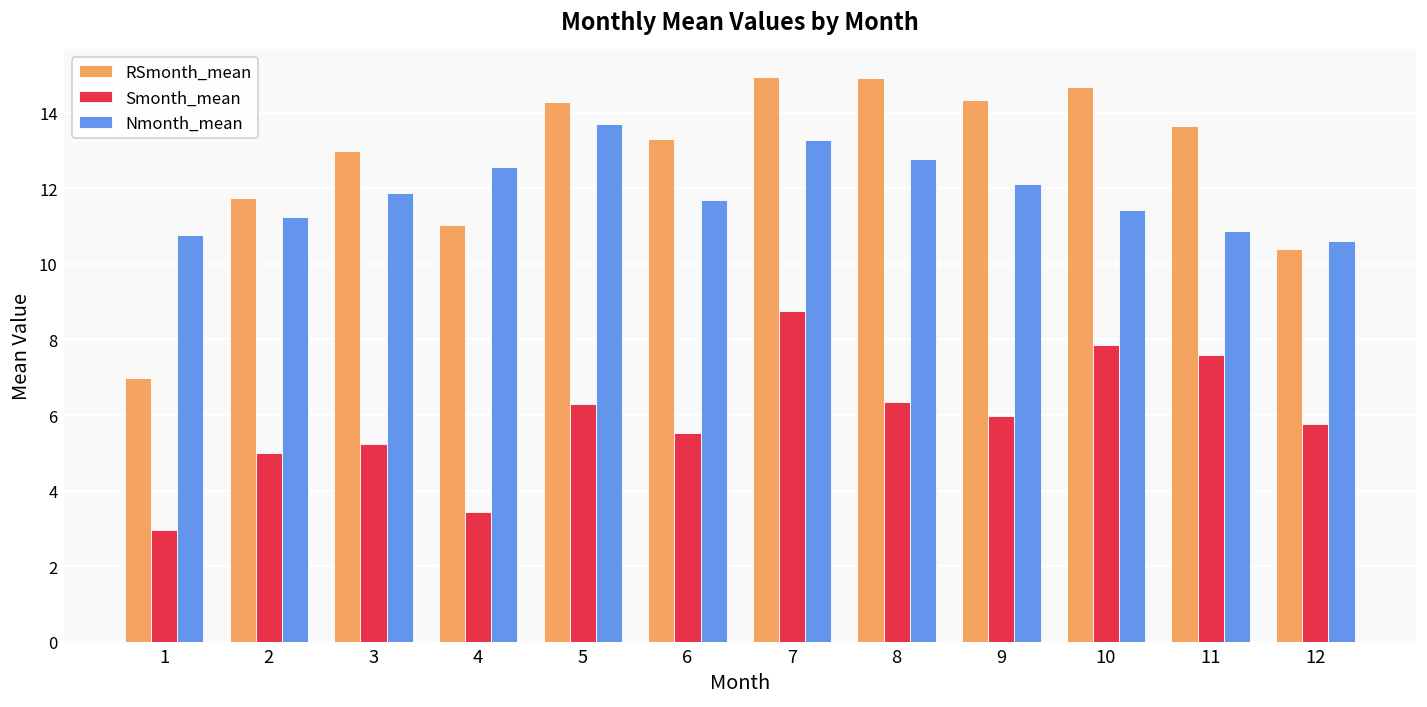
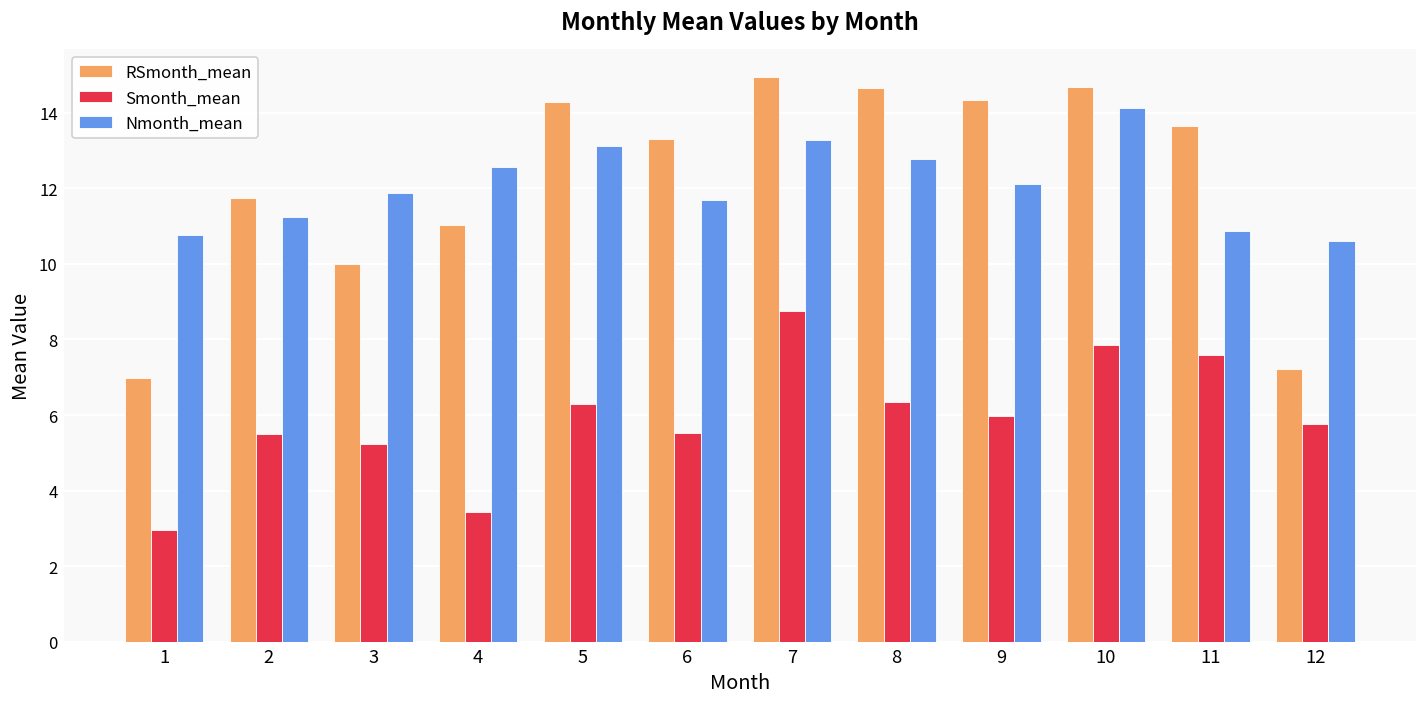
Smonth_mean, 2: 5.0 -> 5.5
RSmonth_mean, 3: 13.0 -> 10.0
Nmonth_mean, 5: 13.7 -> 13.1
RSmonth_mean, 8: 14.9 -> 14.7
Nmonth_mean, 10: 11.4 -> 14.1
RSmonth_mean, 12: 10.4 -> 7.2
